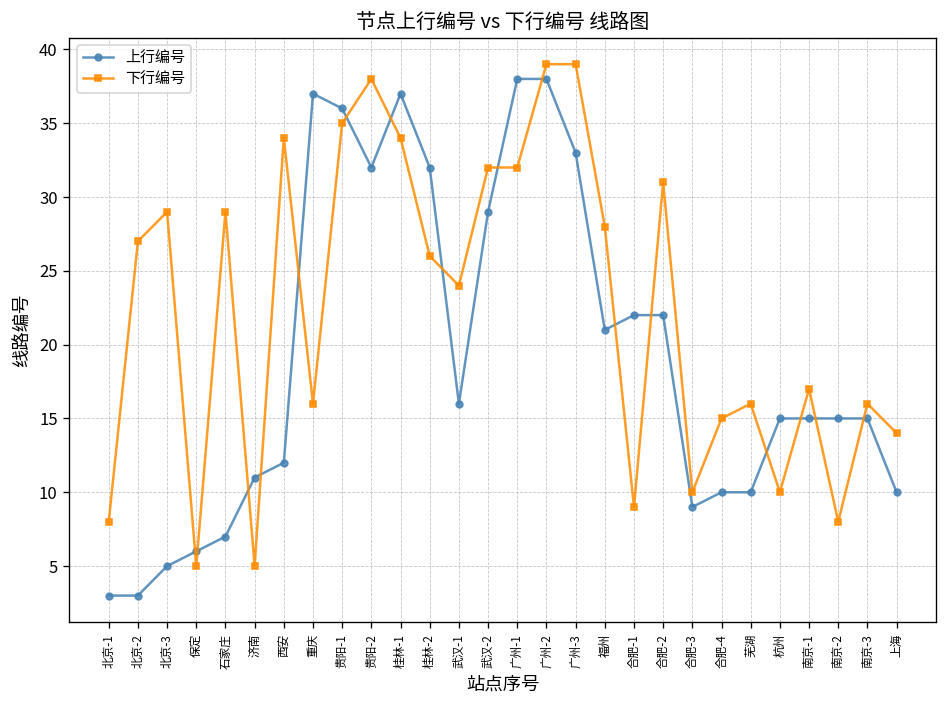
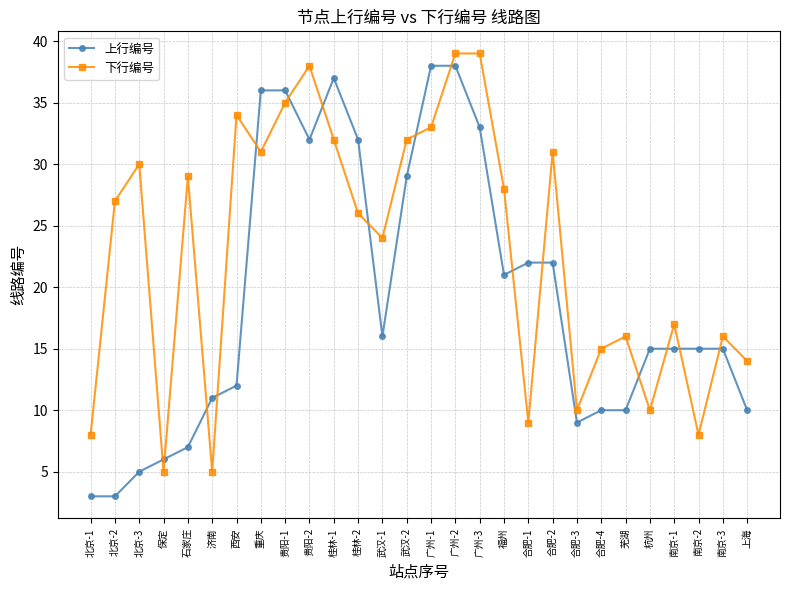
下行编号, 北京-3: 29 -> 30
上行编号, 重庆: 37 -> 36
下行编号, 重庆: 16 -> 31
下行编号, 桂林-1: 34 -> 32
下行编号, 广州-1: 32 -> 33
